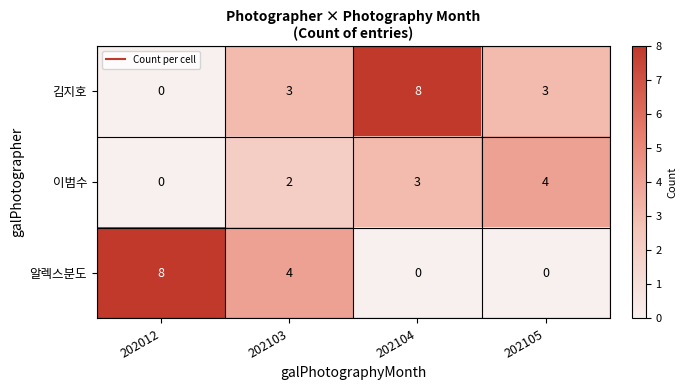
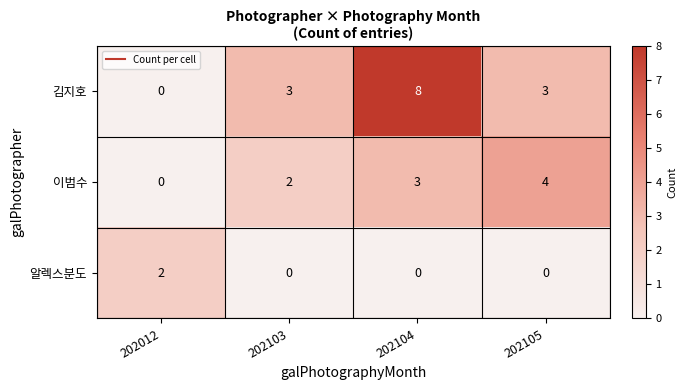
알렉스분도, 202012: 8 -> 2
알렉스분도, 202103: 4 -> 0
